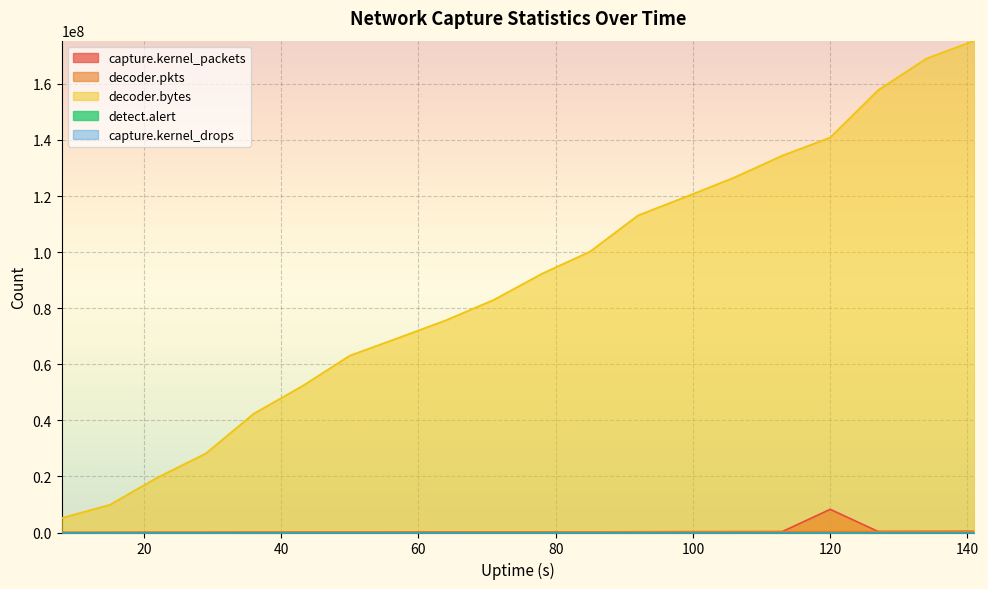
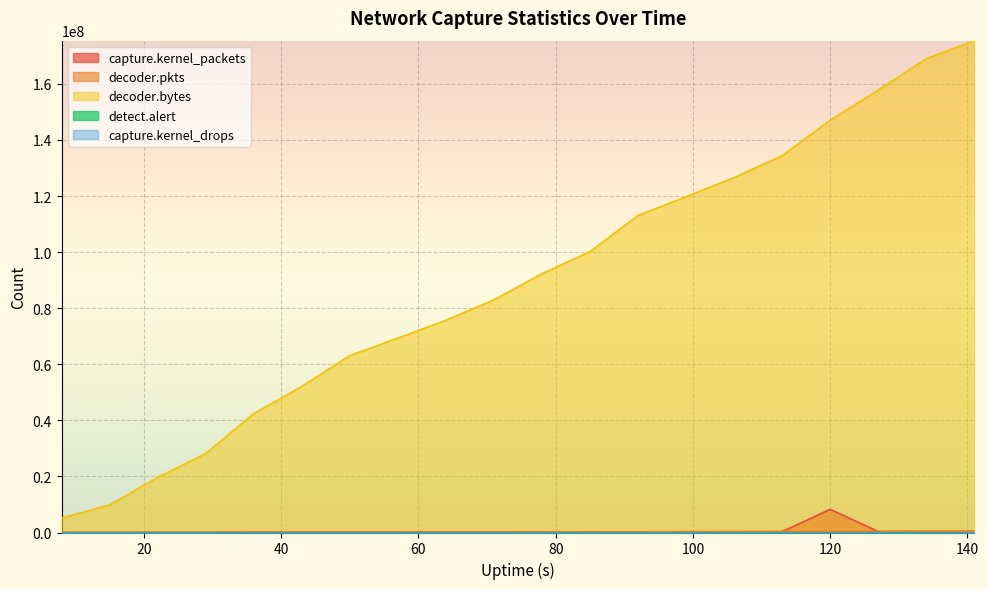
decoder.bytes, 120: 141000000 -> 147000000
